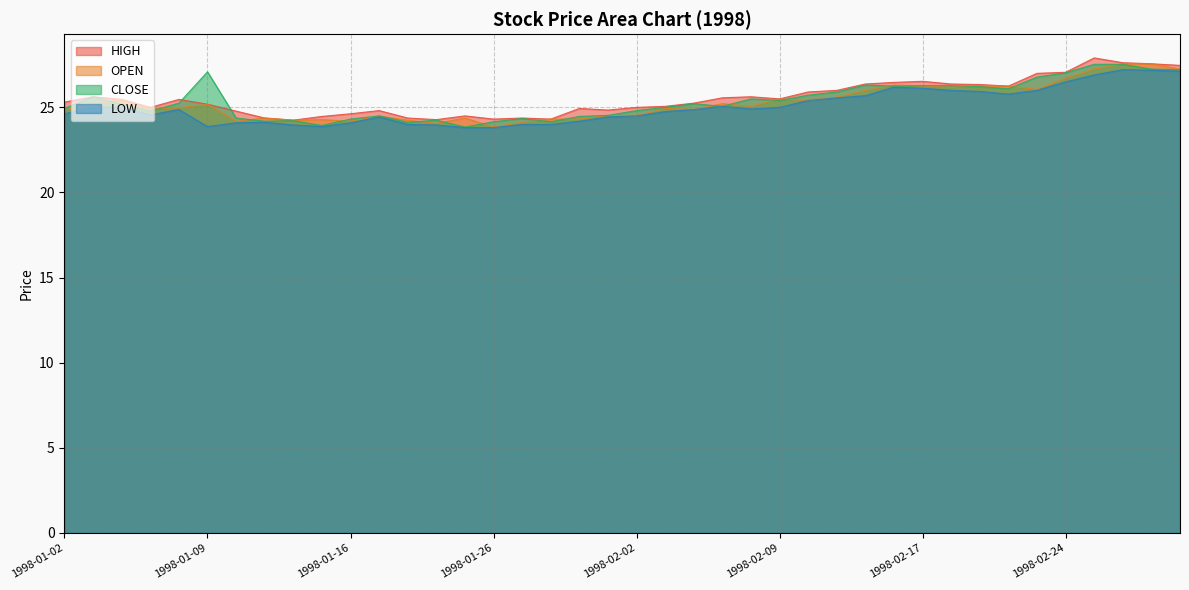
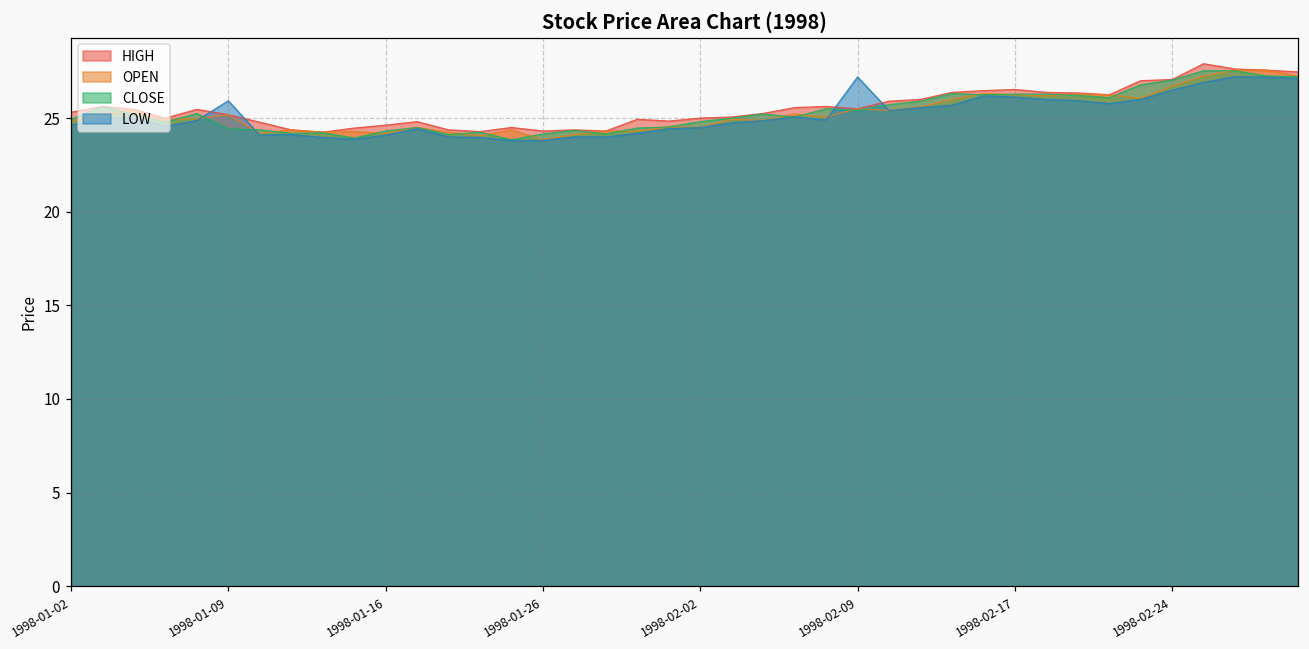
CLOSE, 1998-01-09: 27.1 -> 24.4
LOW, 1998-01-09: 23.9 -> 25.9
LOW, 1998-02-09: 25.0 -> 27.2
